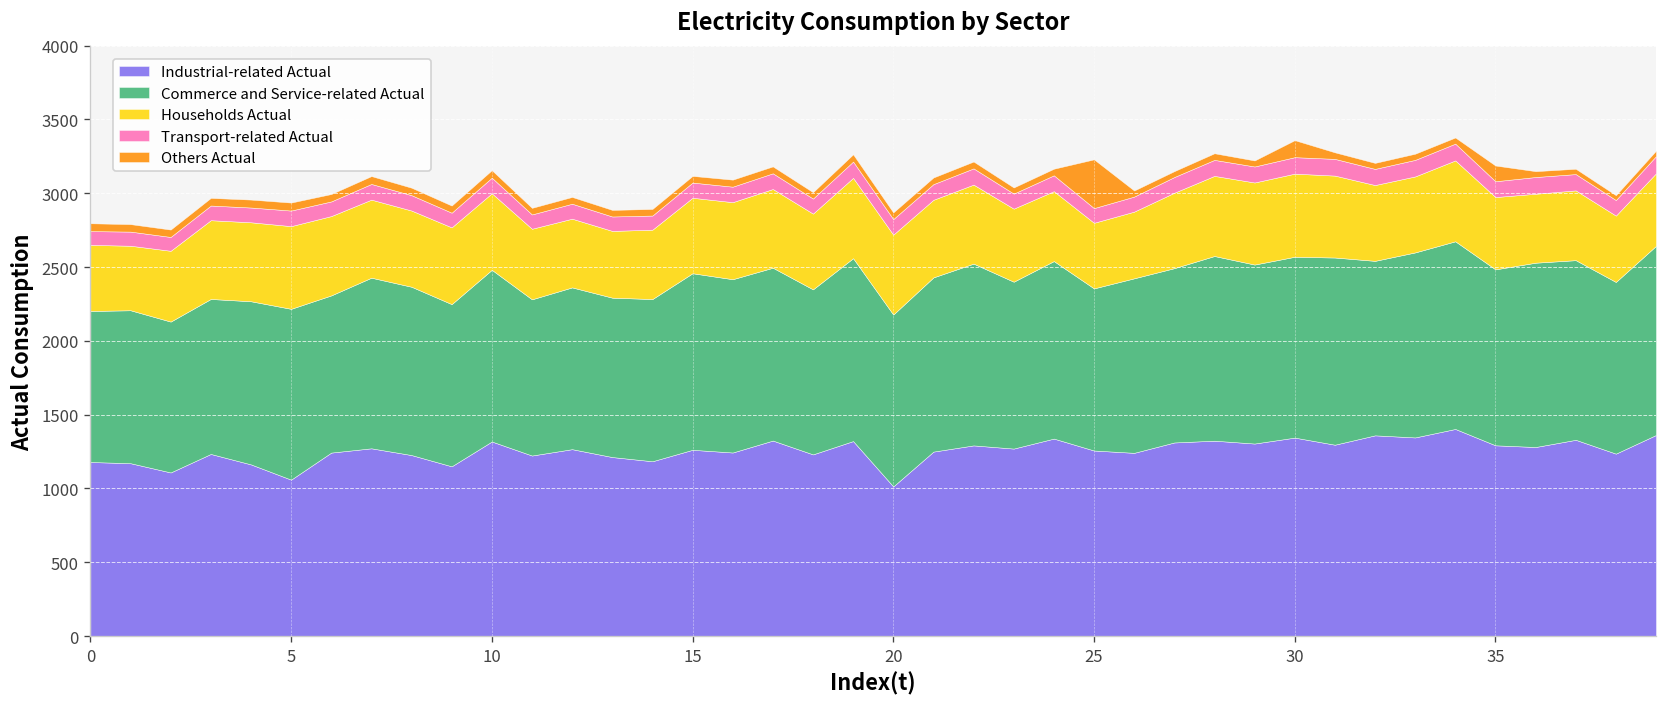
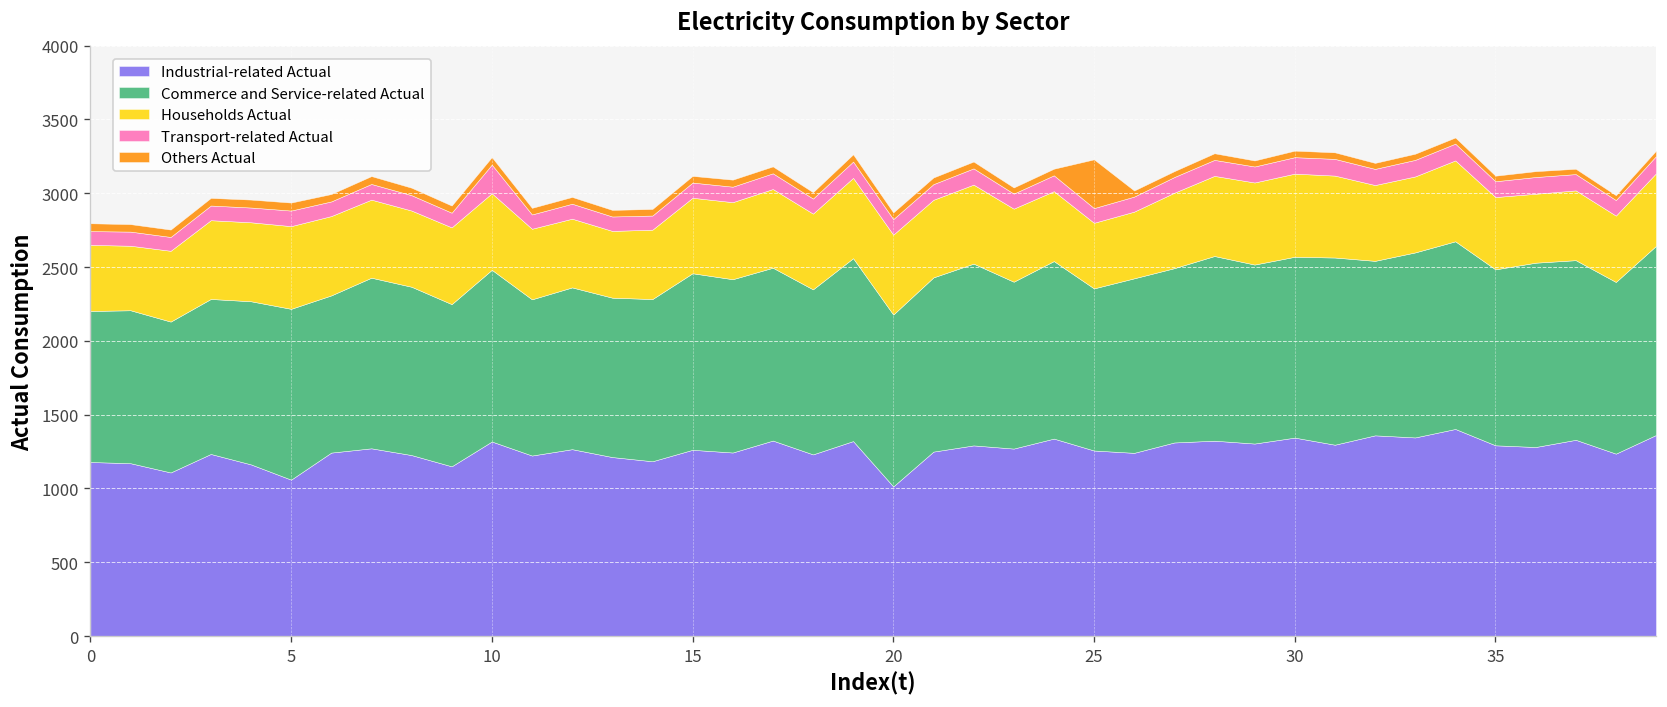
Transport-related Actual, 10: 110 -> 190
Others Actual, 30: 120 -> 40
Others Actual, 35: 110 -> 40
